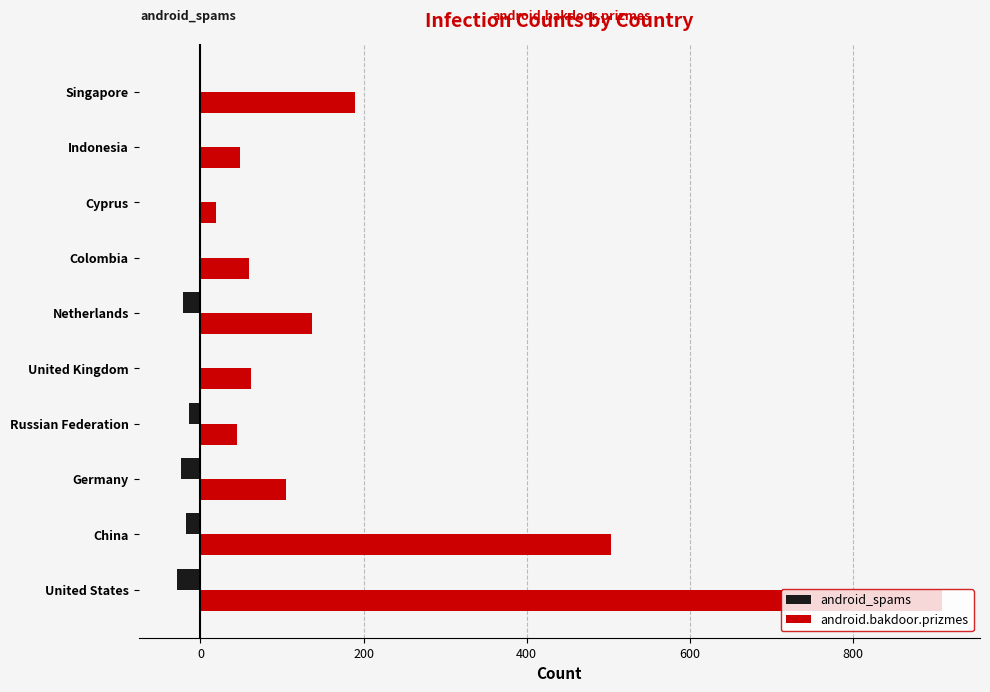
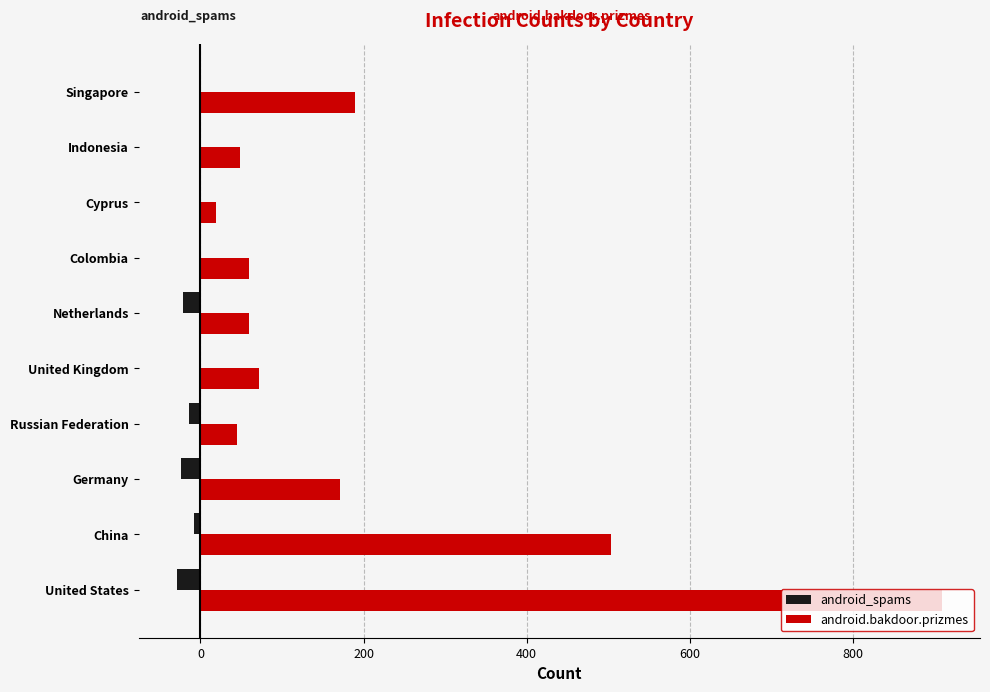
android.bakdoor.prizmes, Netherlands: 140 -> 60
android.bakdoor.prizmes, United Kingdom: 60 -> 70
android.bakdoor.prizmes, Germany: 110 -> 170
android_spams, China: -20 -> -10
